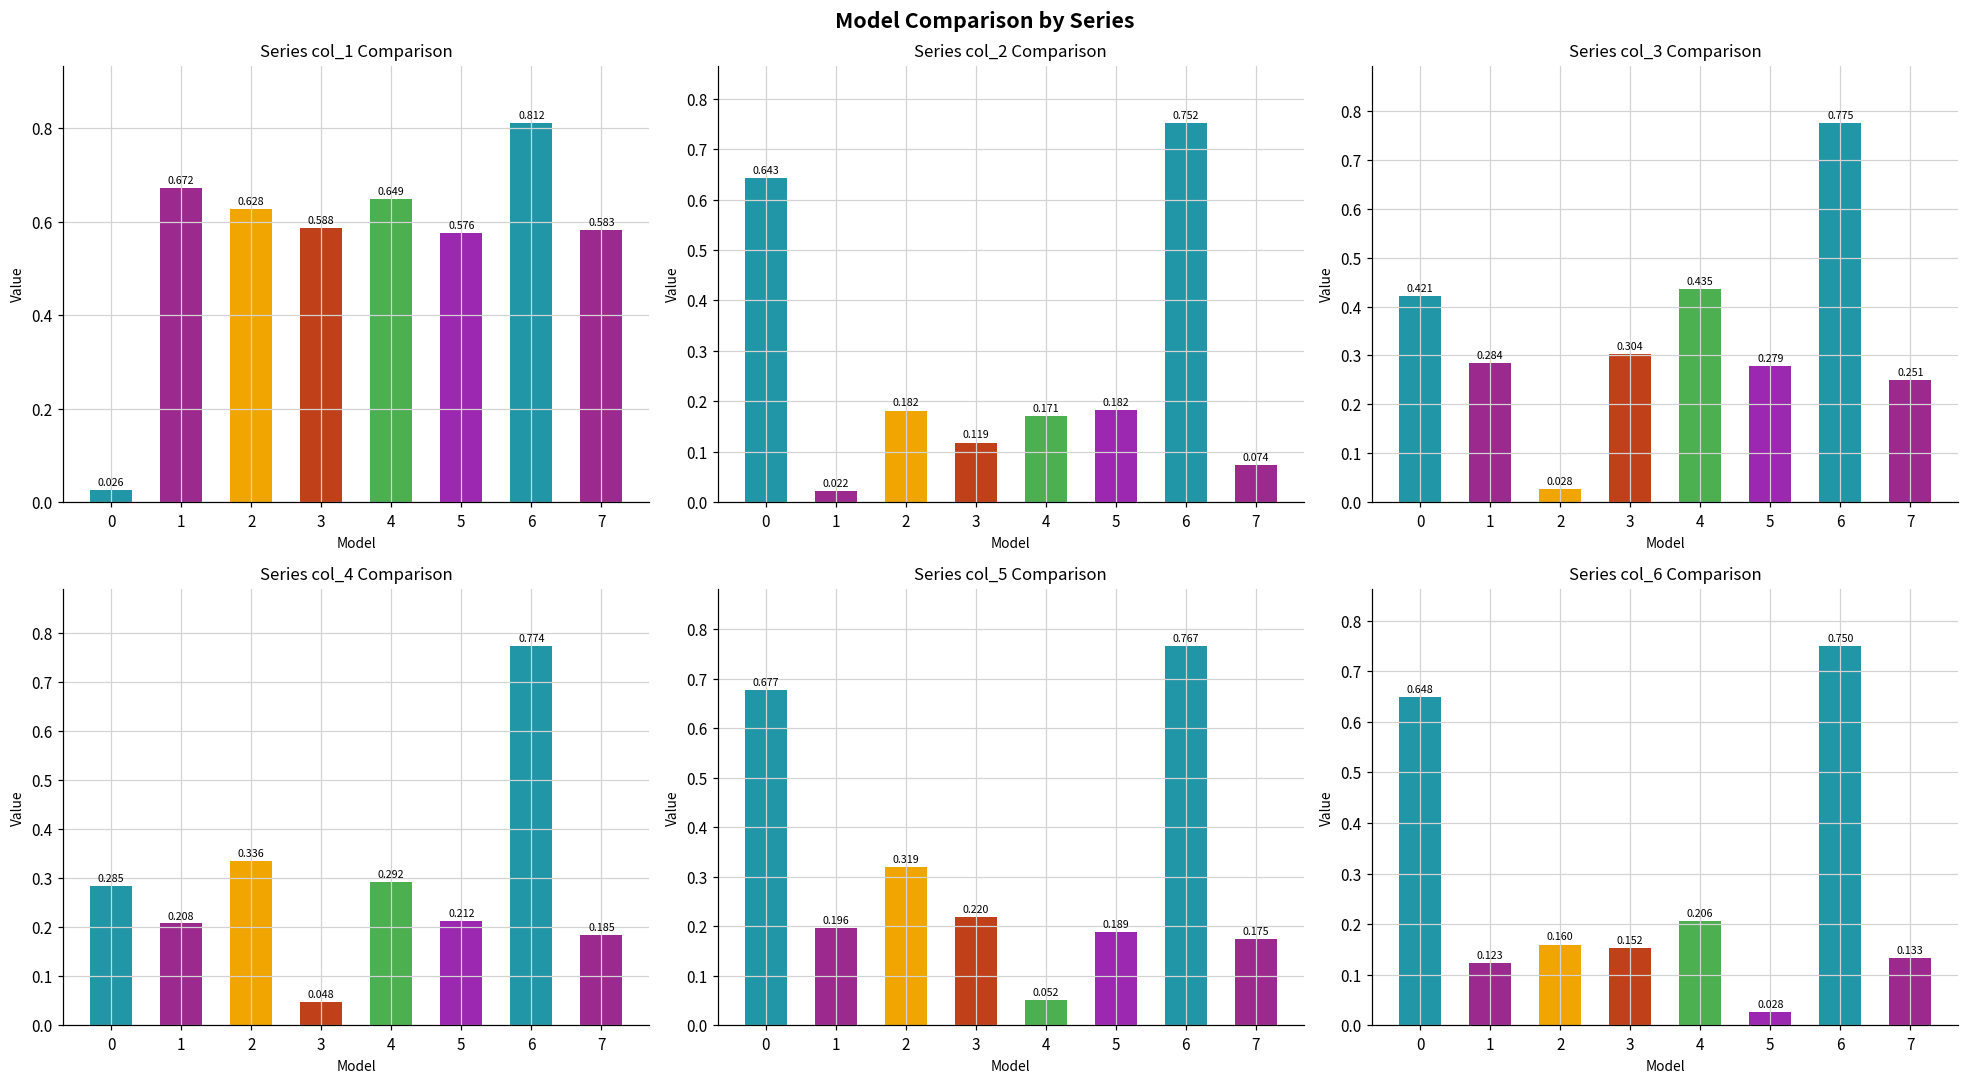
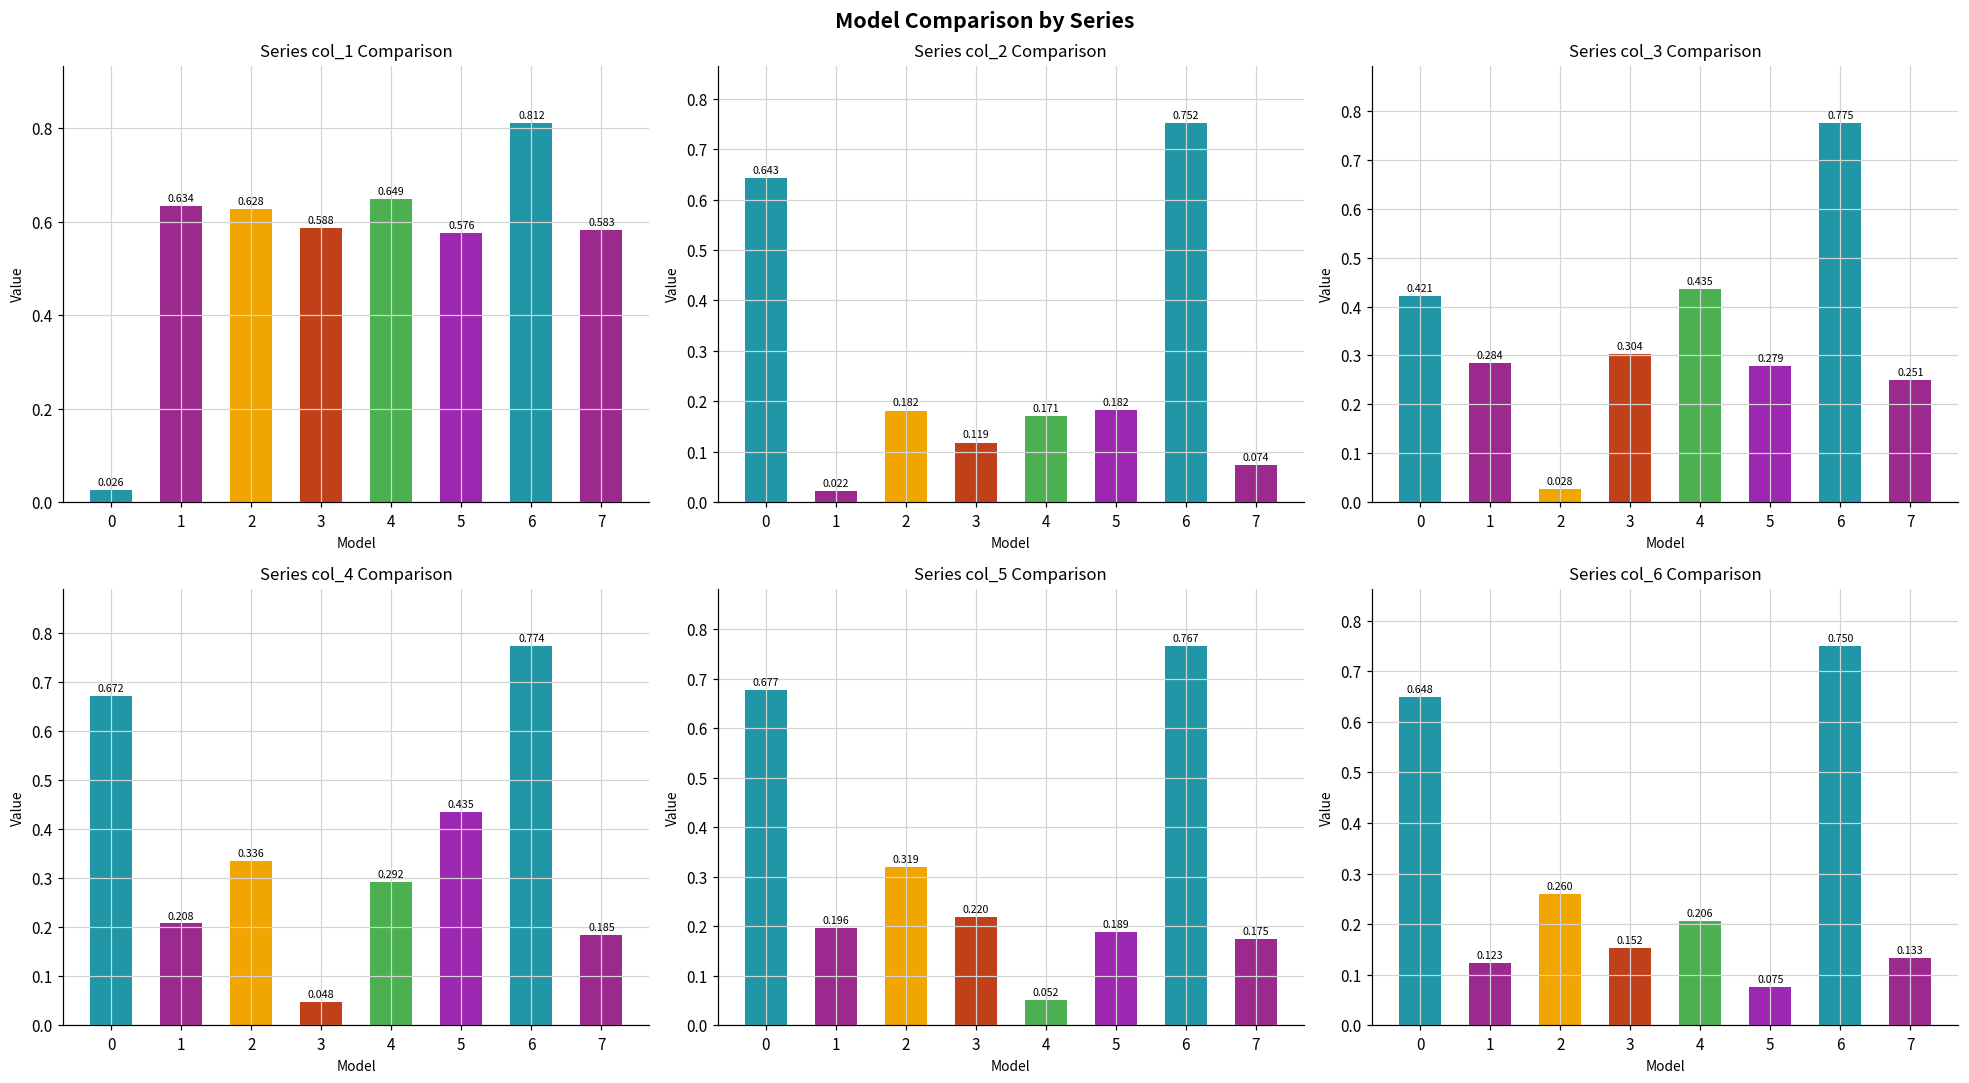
Series col_1 Comparison, 1: 0.672 -> 0.634
Series col_4 Comparison, 0: 0.285 -> 0.672
Series col_4 Comparison, 5: 0.212 -> 0.435
Series col_6 Comparison, 2: 0.160 -> 0.260
Series col_6 Comparison, 5: 0.028 -> 0.075
